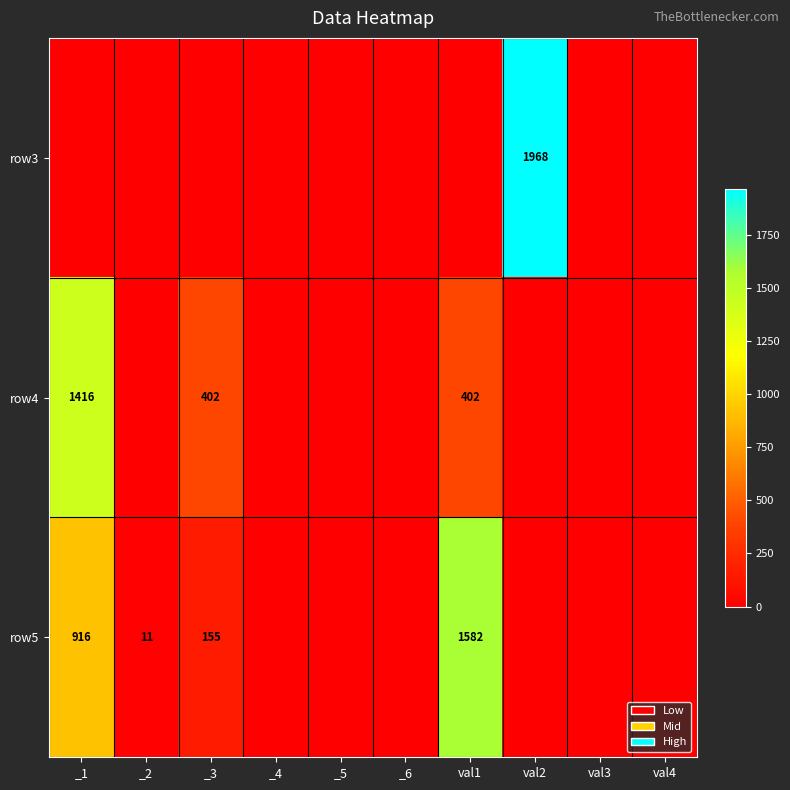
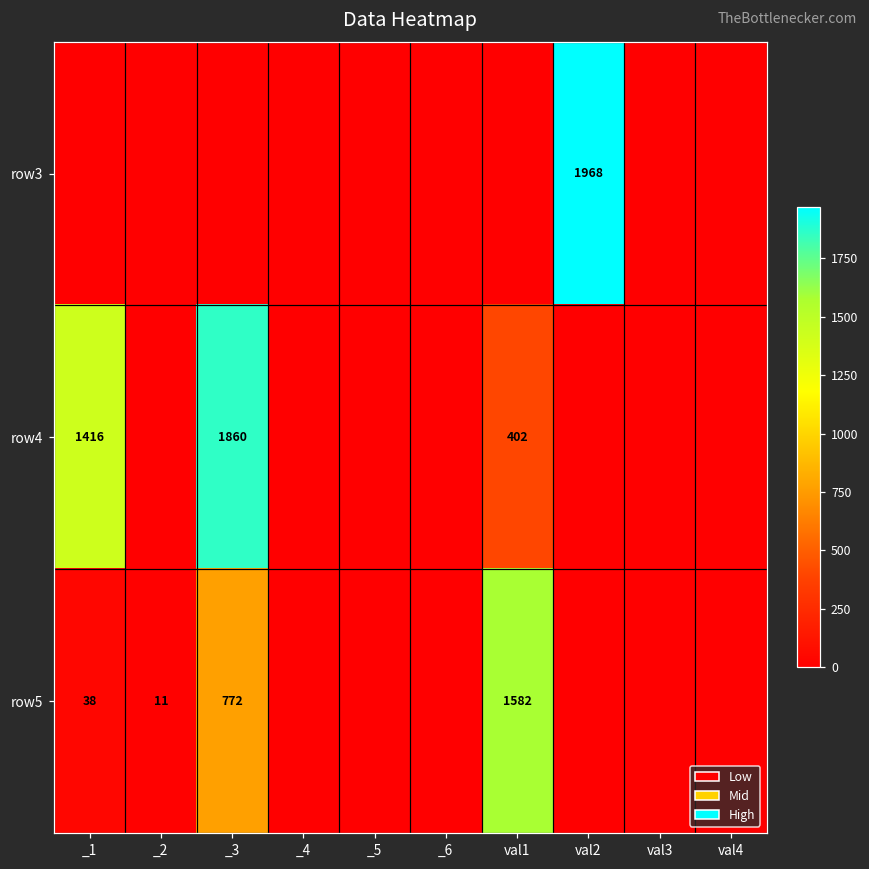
row4, _3: 402 -> 1860
row5, _1: 916 -> 38
row5, _3: 155 -> 772
